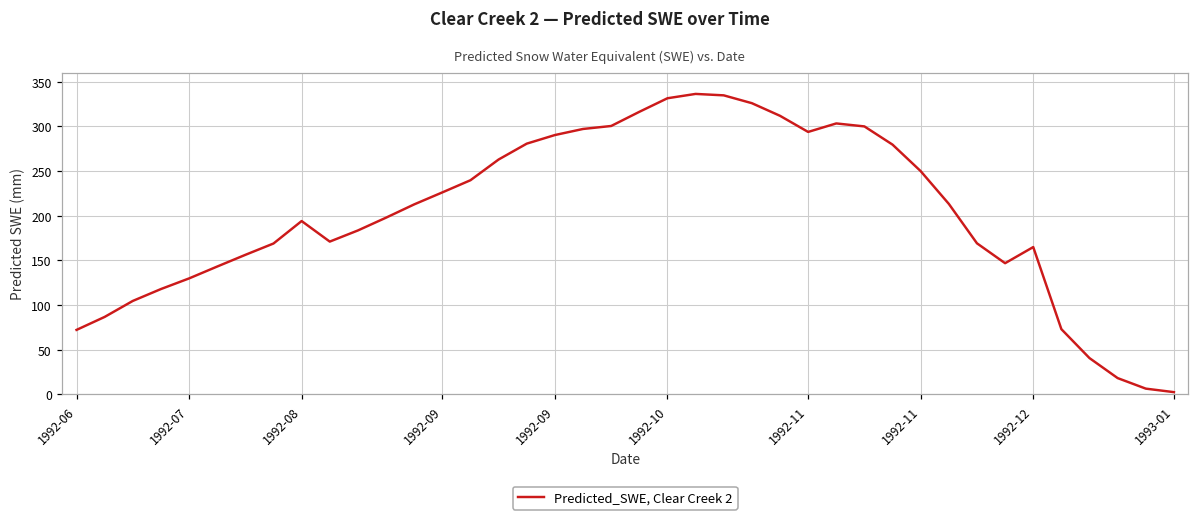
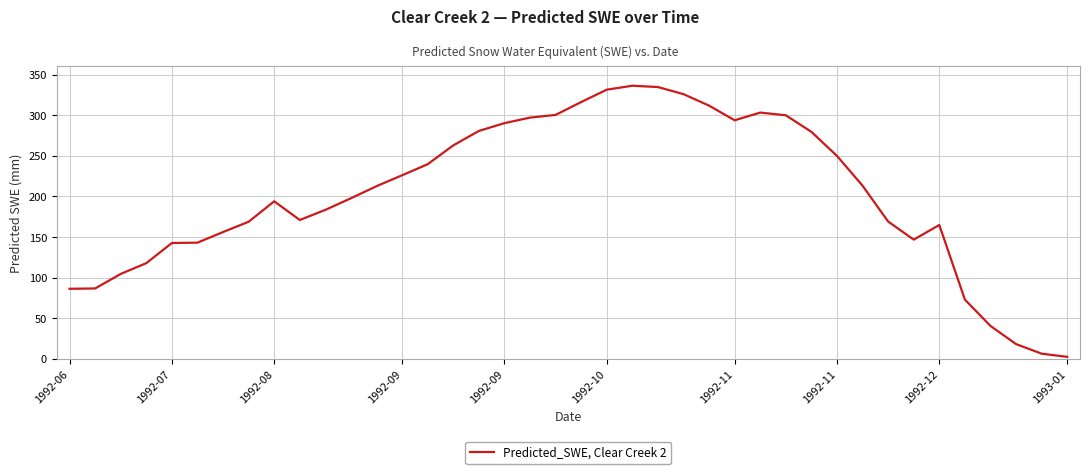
1992-06: 70 -> 90
1992-07: 130 -> 140
